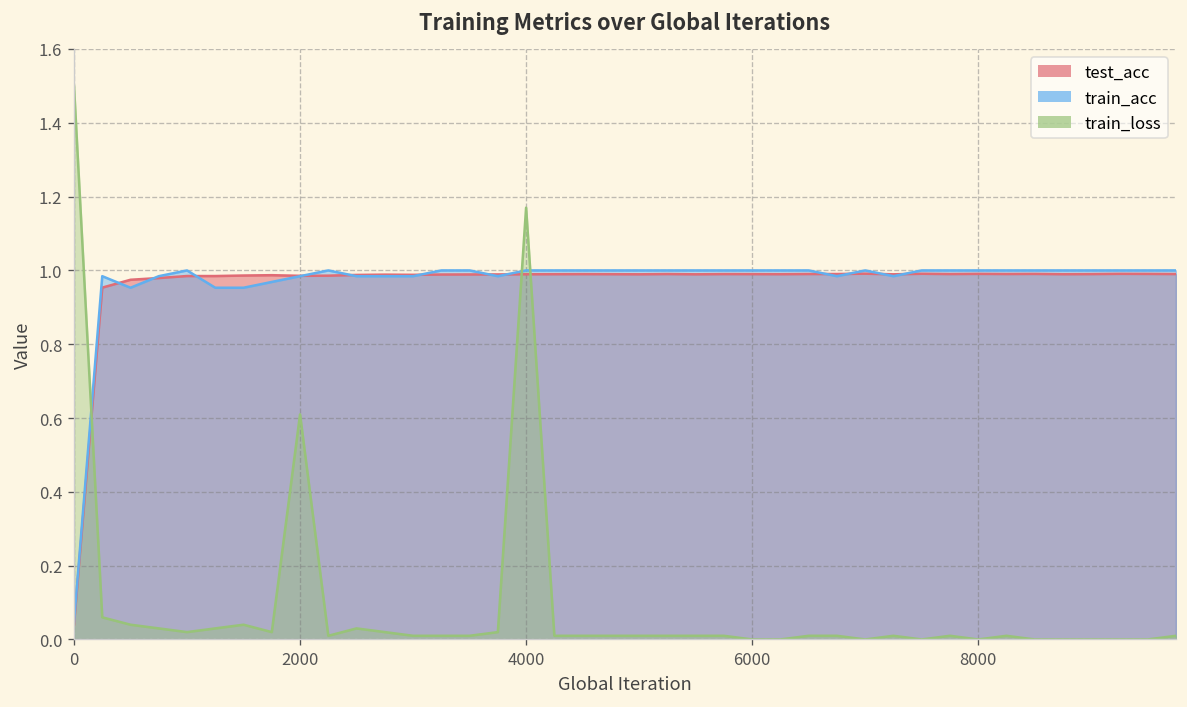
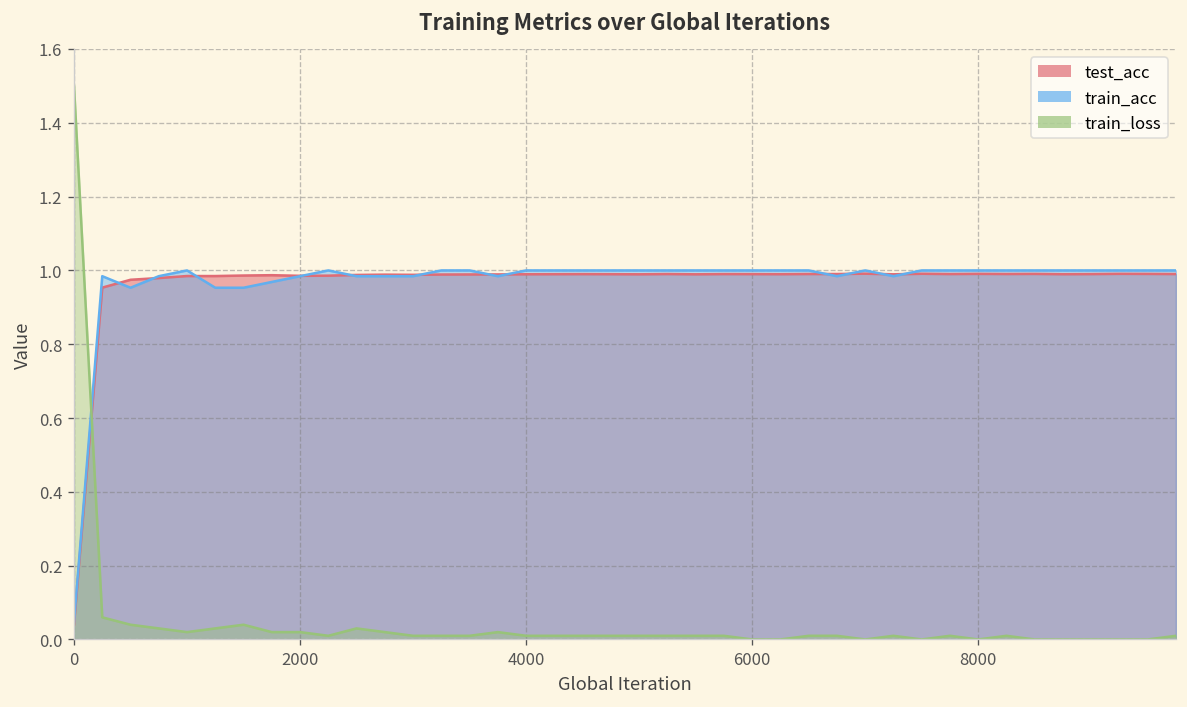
train_loss, 2000: 0.61 -> 0.02
train_loss, 4000: 1.17 -> 0.01
